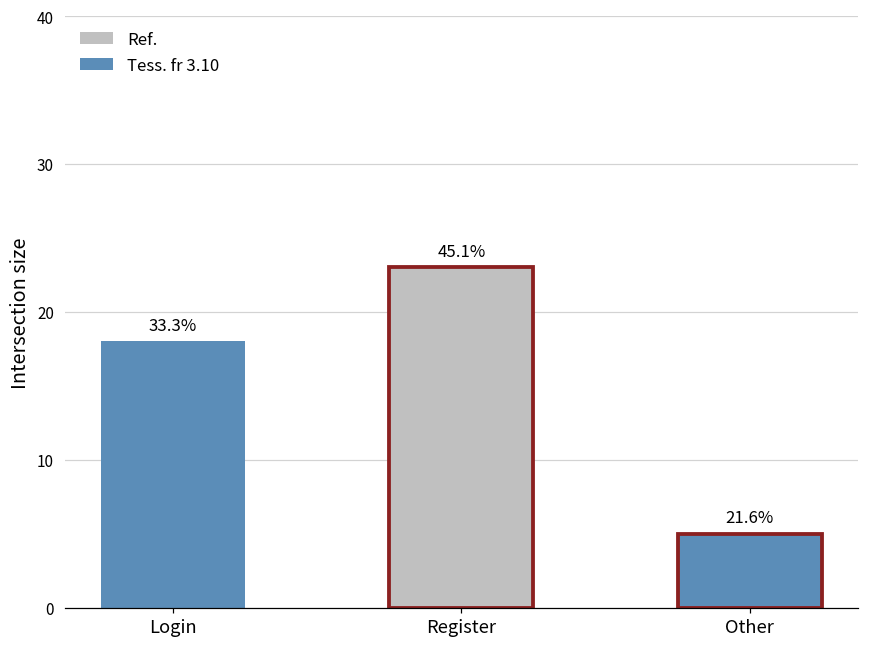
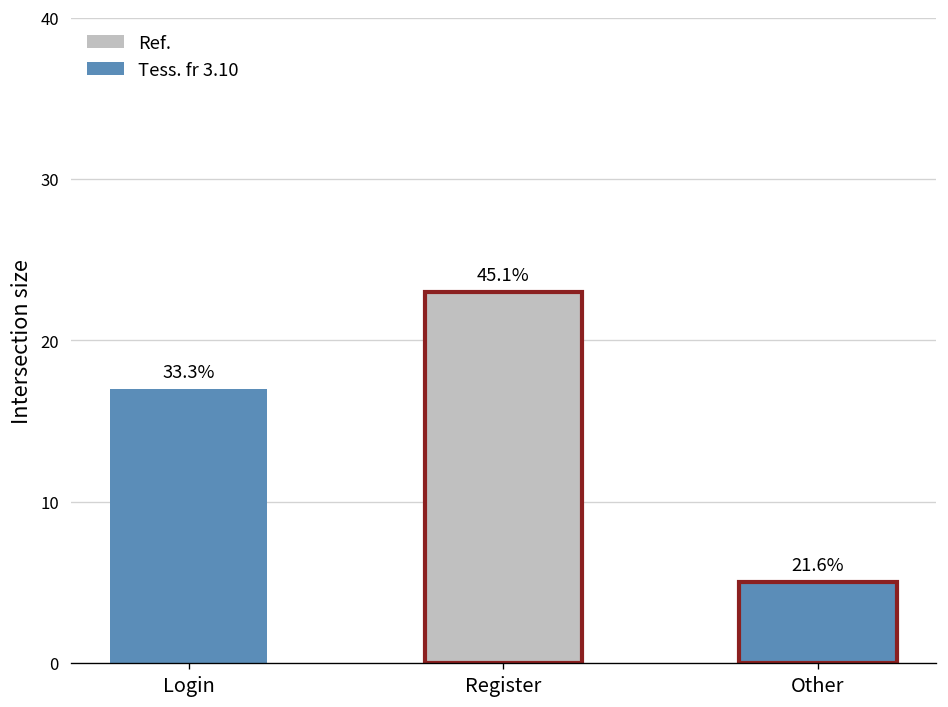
Login: 18 -> 17
